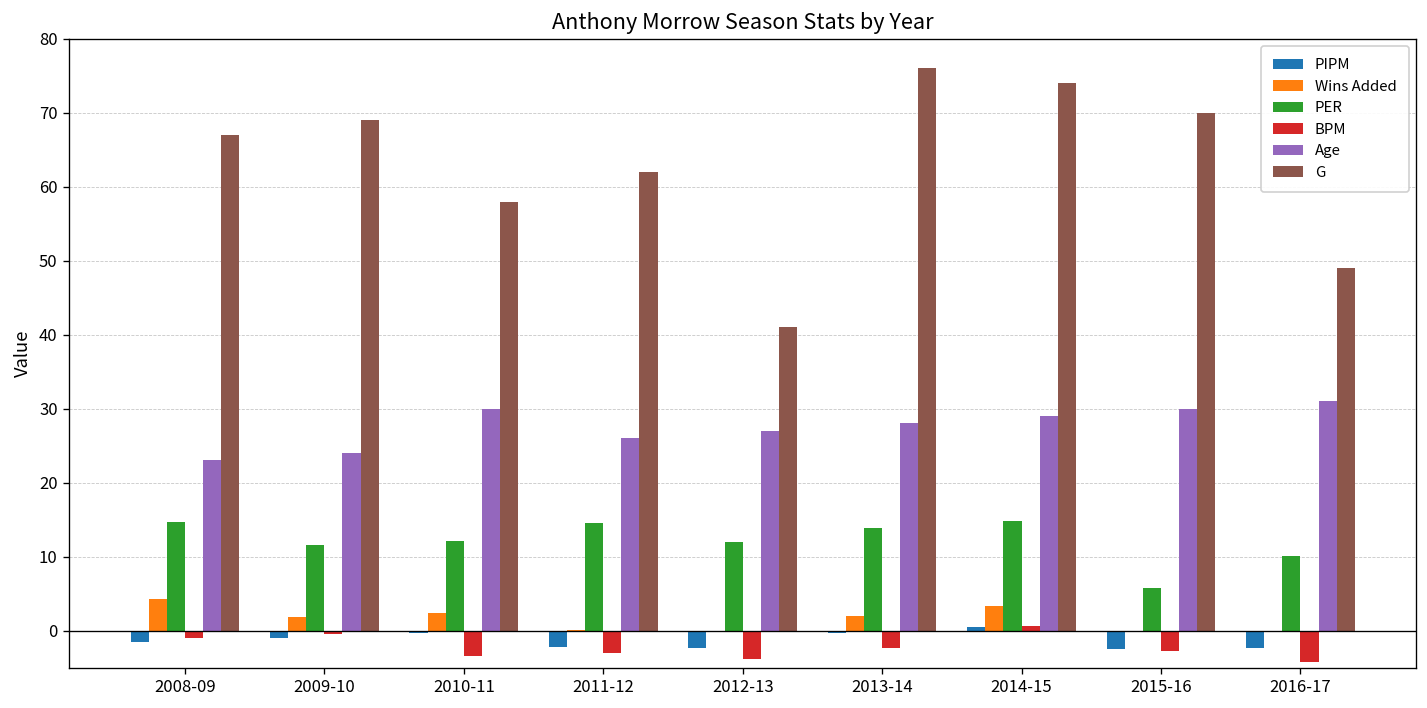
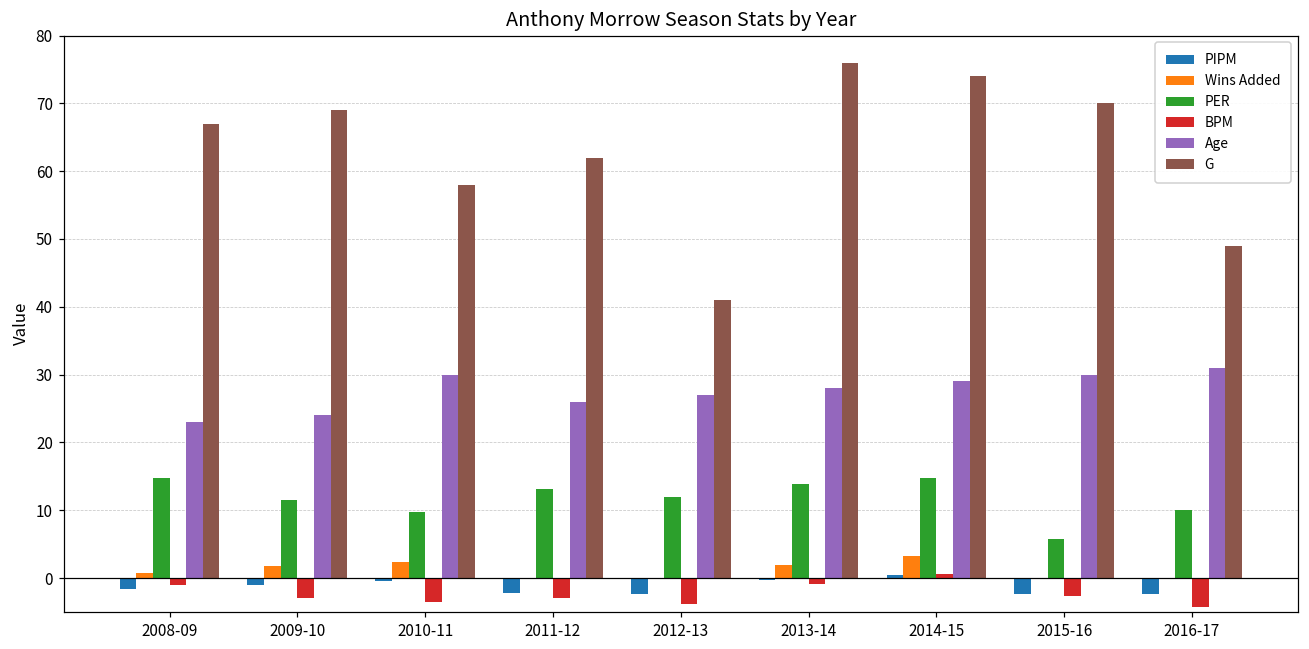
Wins Added, 2008-09: 4 -> 1
BPM, 2009-10: -1 -> -3
PER, 2010-11: 12 -> 10
PER, 2011-12: 15 -> 13
BPM, 2013-14: -2 -> -1
